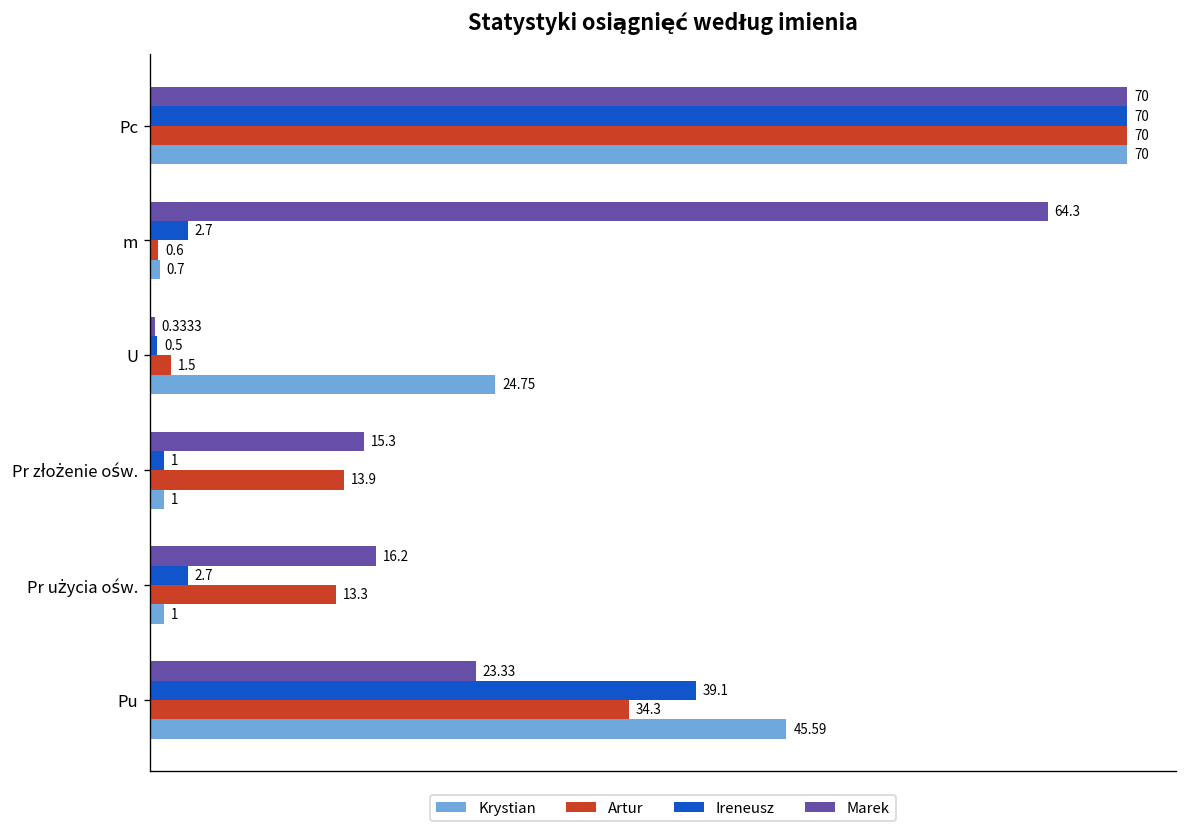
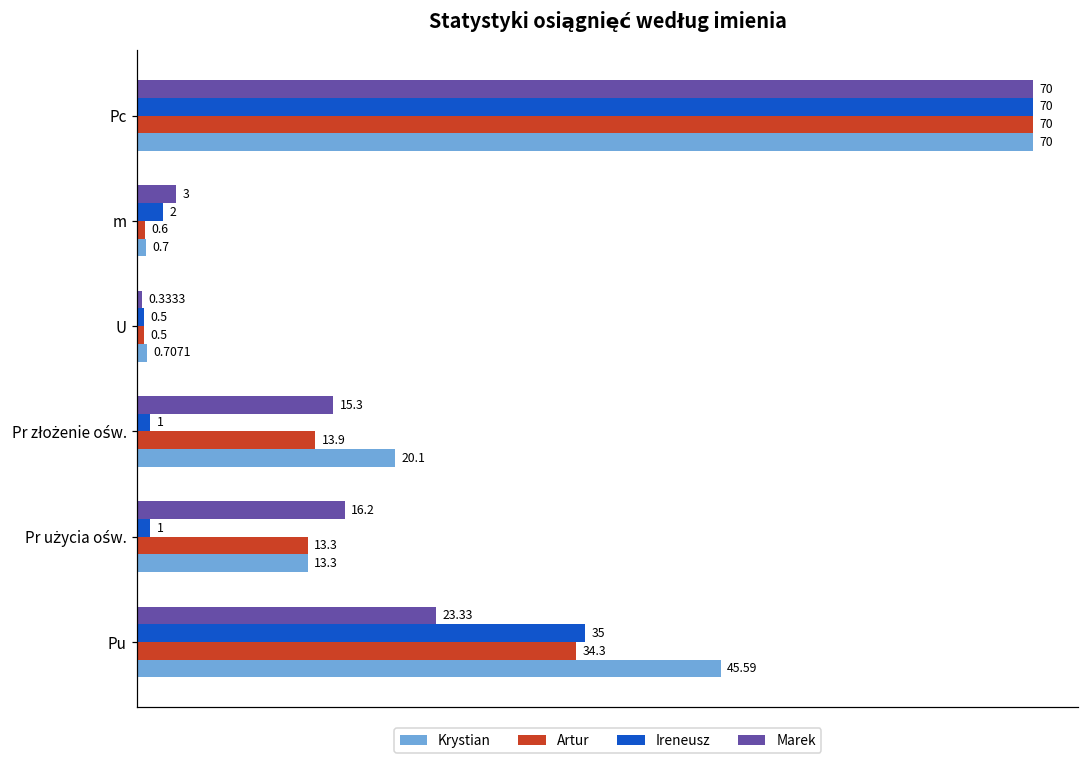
Marek, m: 64.3 -> 3
Ireneusz, m: 2.7 -> 2
Artur, U: 1.5 -> 0.5
Krystian, U: 24.75 -> 0.7071
Krystian, Pr złożenie ośw.: 1 -> 20.1
Ireneusz, Pr użycia ośw.: 2.7 -> 1
Krystian, Pr użycia ośw.: 1 -> 13.3
Ireneusz, Pu: 39.1 -> 35
